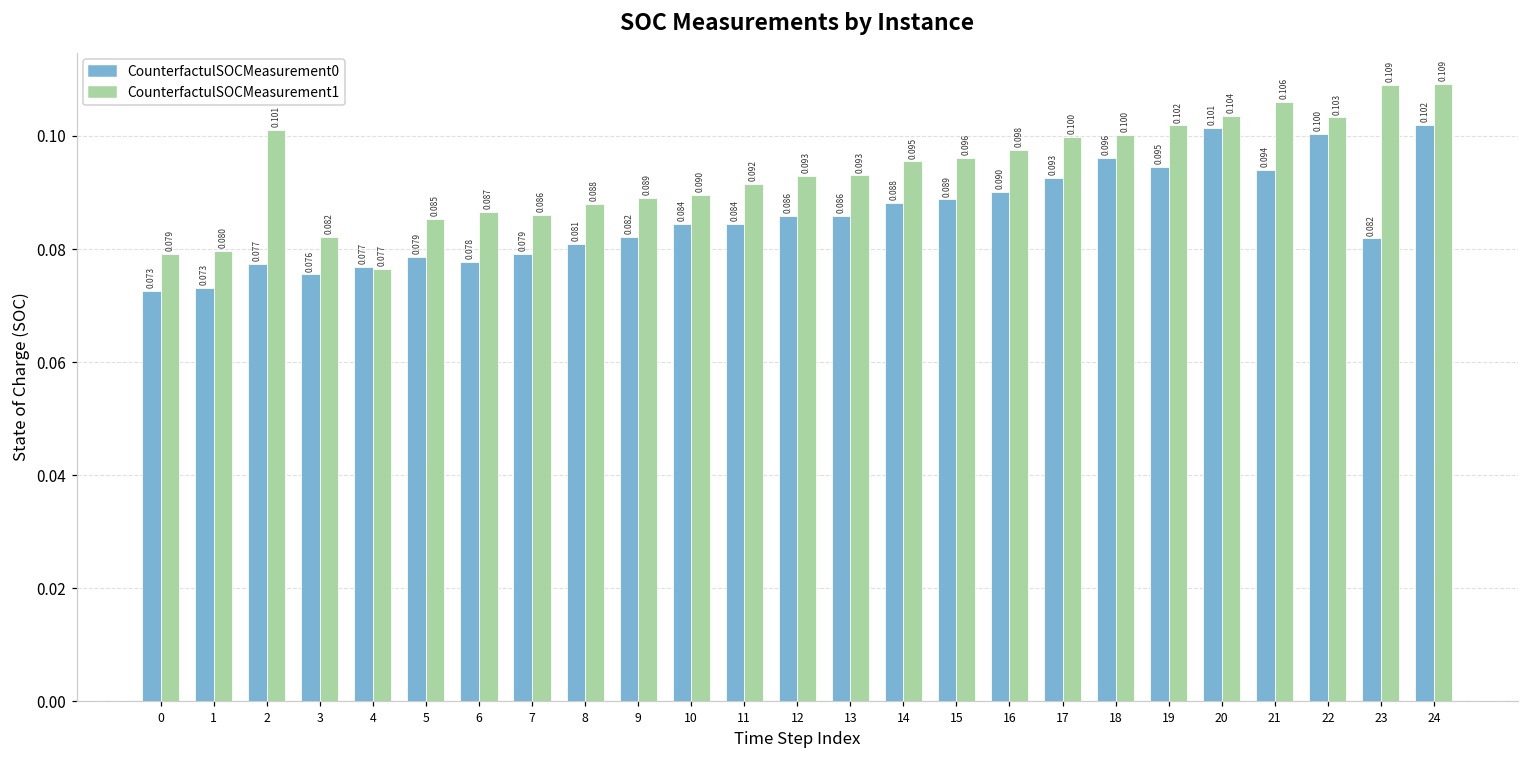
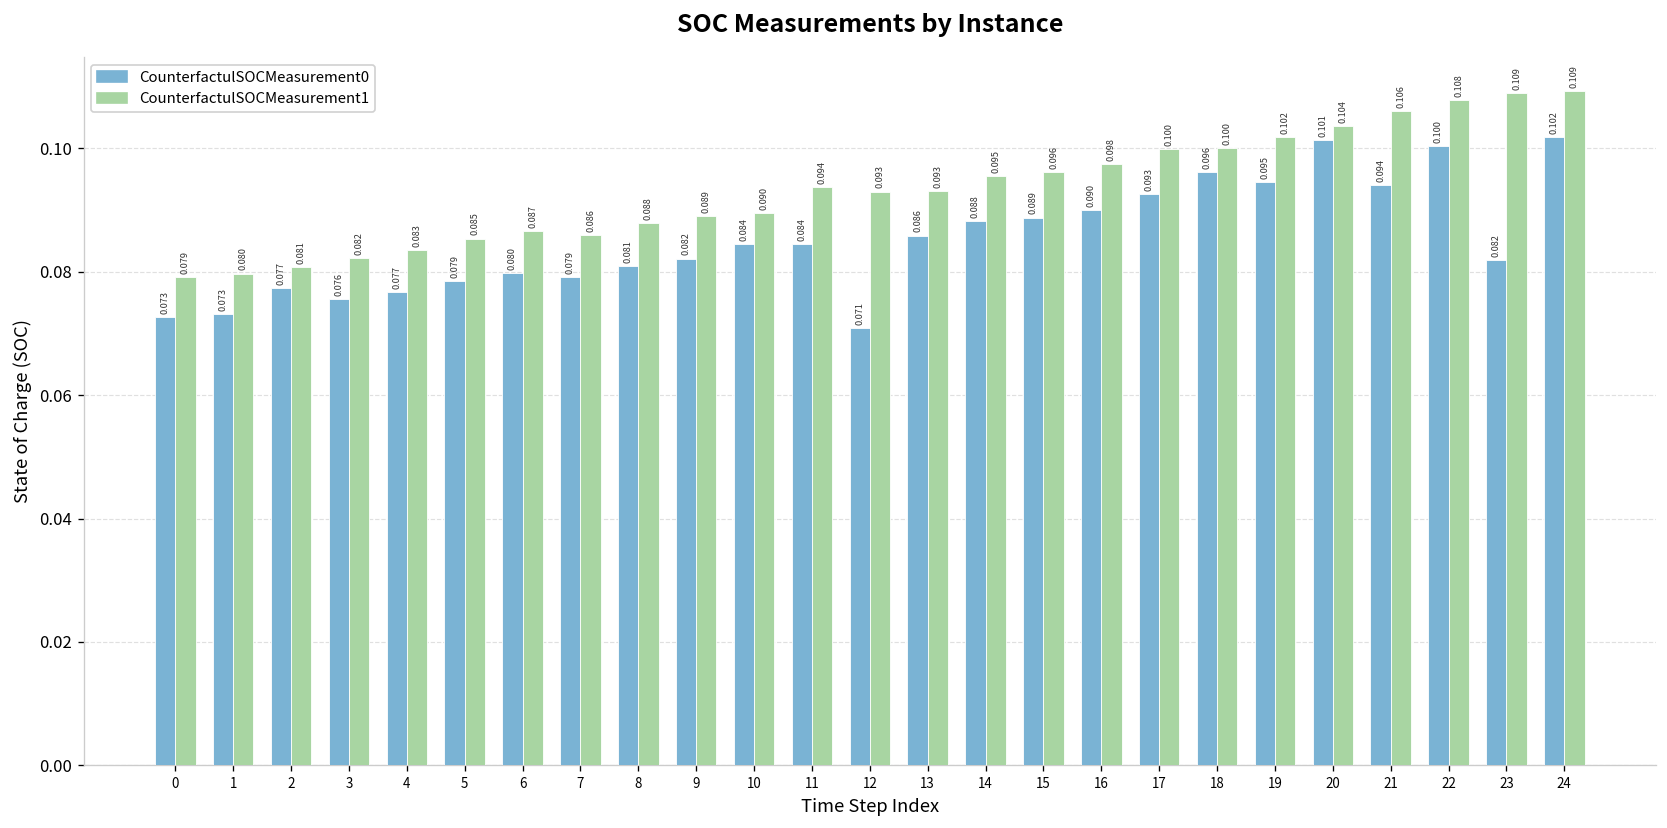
CounterfactulSOCMeasurement1, 2: 0.101 -> 0.081
CounterfactulSOCMeasurement1, 4: 0.077 -> 0.083
CounterfactulSOCMeasurement0, 6: 0.078 -> 0.080
CounterfactulSOCMeasurement1, 11: 0.092 -> 0.094
CounterfactulSOCMeasurement0, 12: 0.086 -> 0.071
CounterfactulSOCMeasurement1, 22: 0.103 -> 0.108
